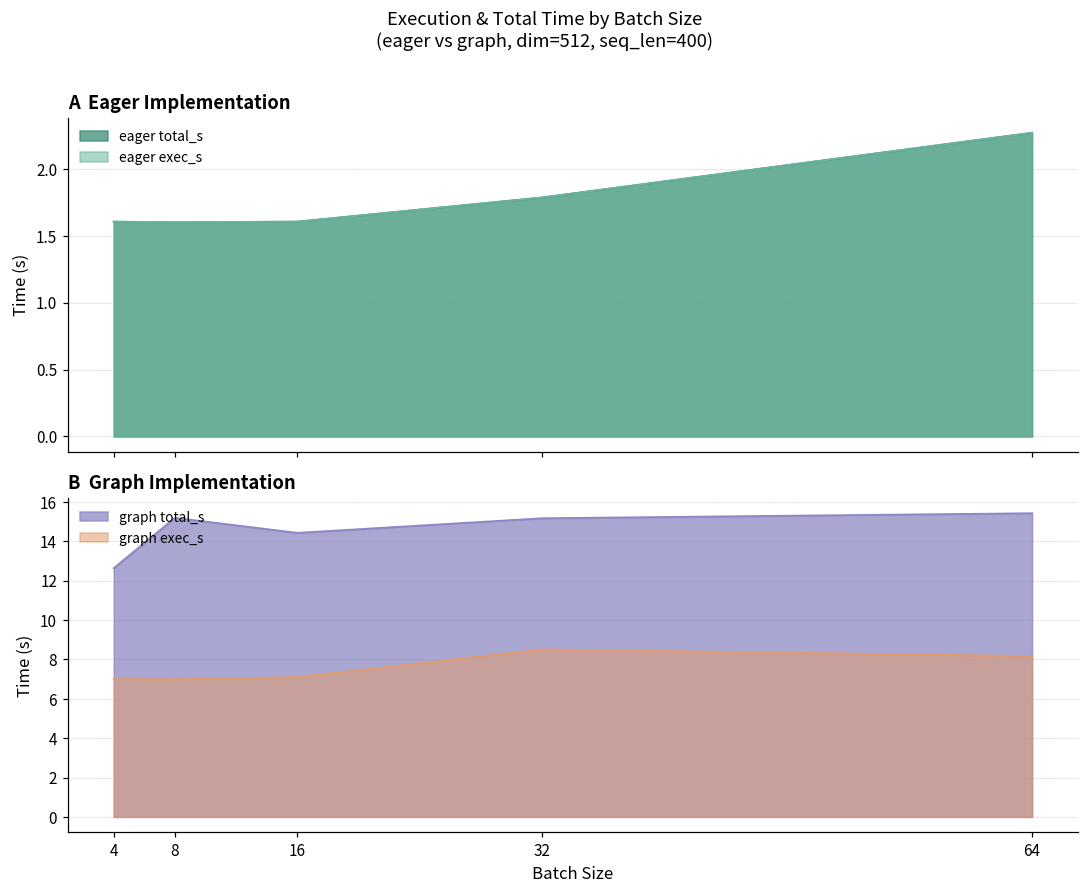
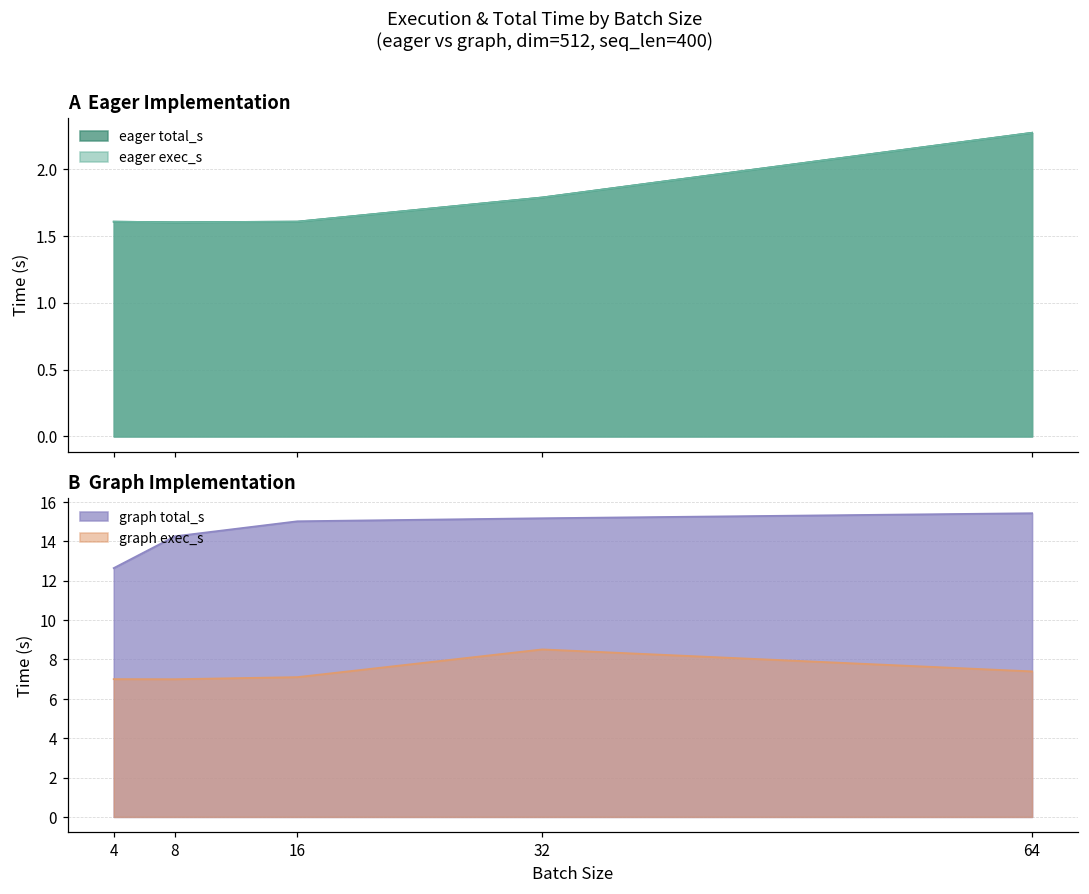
B Graph Implementation, graph total_s, 8: 15.2 -> 14.2
B Graph Implementation, graph total_s, 16: 14.4 -> 15.0
B Graph Implementation, graph exec_s, 64: 8.2 -> 7.4
